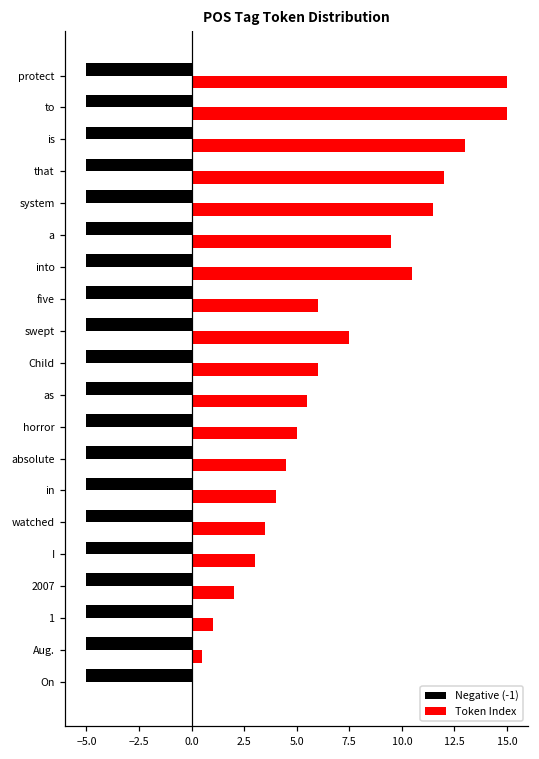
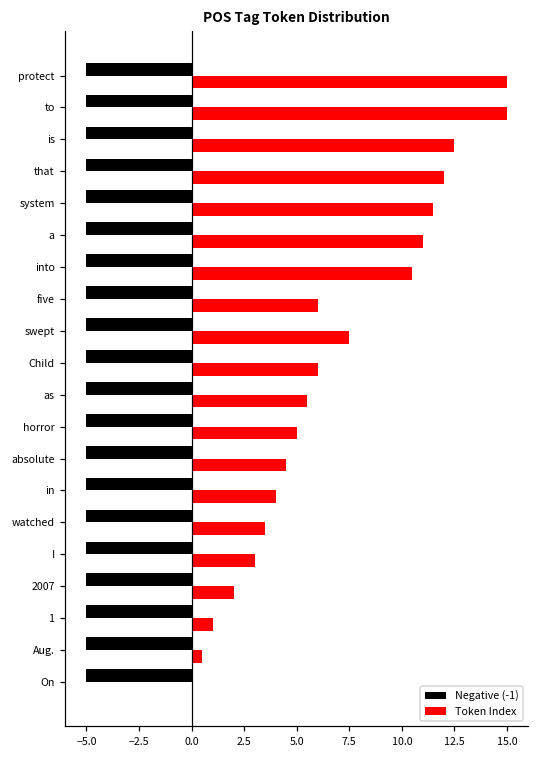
Token Index, is: 13.0 -> 12.5
Token Index, a: 9.5 -> 11.0
